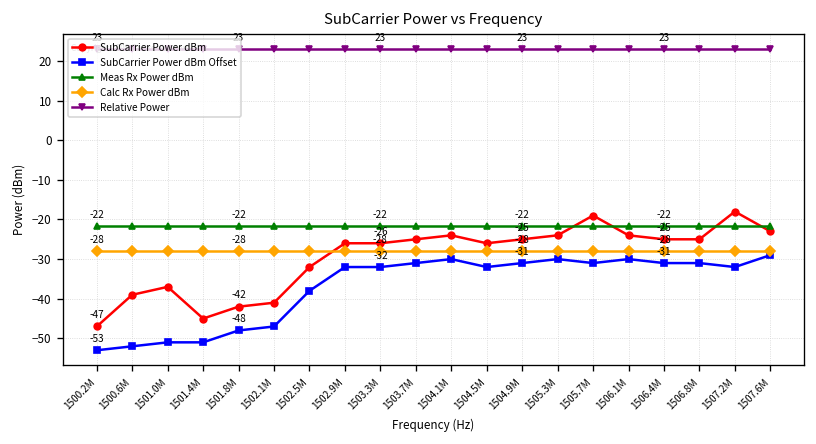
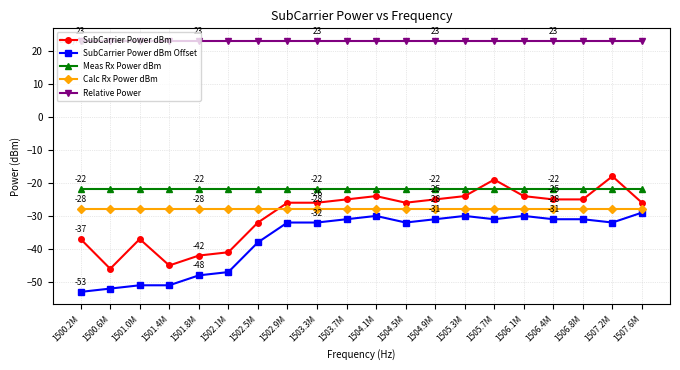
SubCarrier Power dBm, 1500.2M: -47 -> -37
SubCarrier Power dBm, 1500.6M: -39 -> -46
SubCarrier Power dBm, 1507.6M: -23 -> -26
